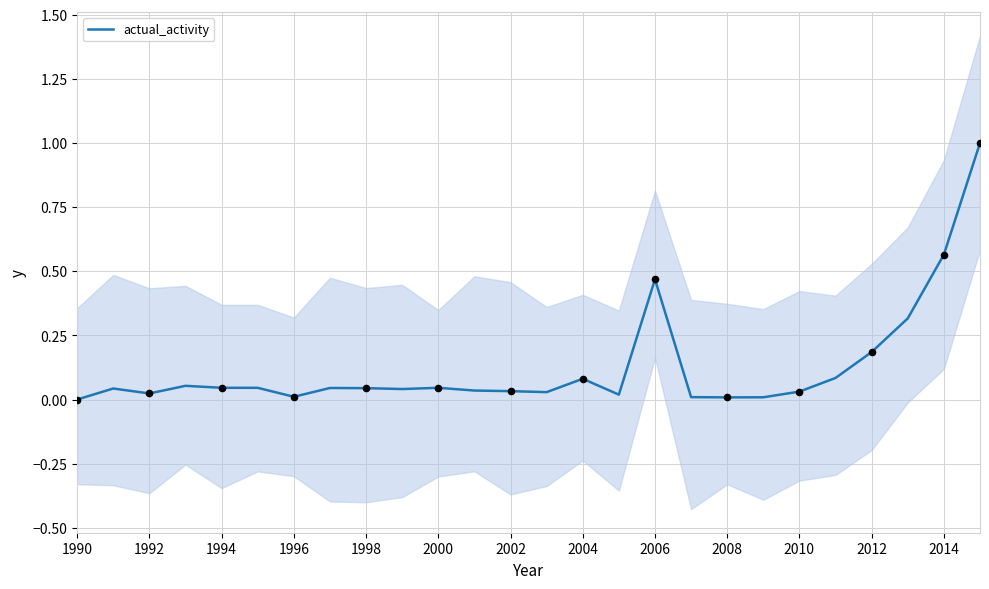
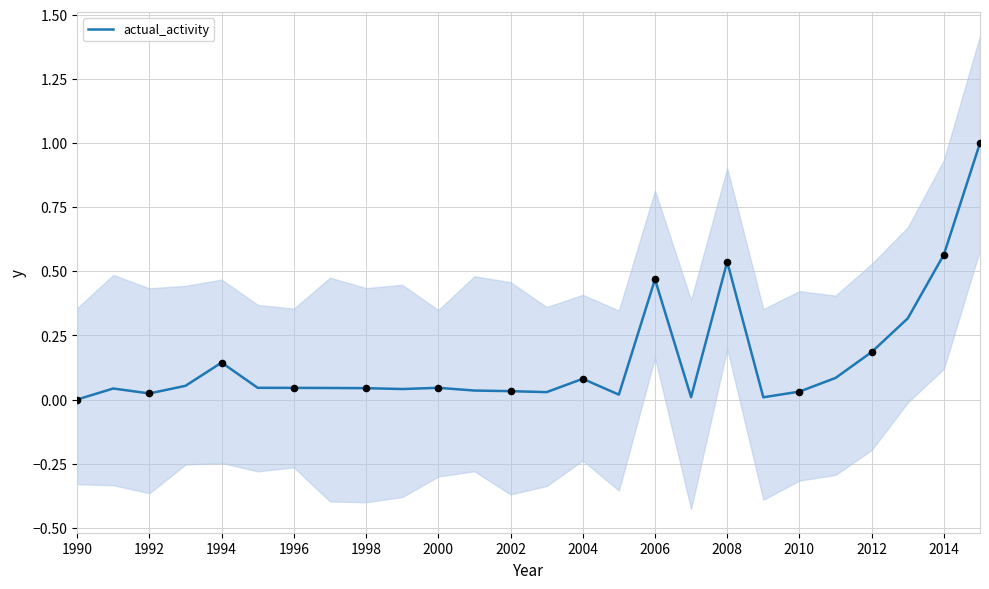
actual_activity, 1994: 0.05 -> 0.14
actual_activity, 1996: 0.01 -> 0.05
actual_activity, 2008: 0.01 -> 0.54
